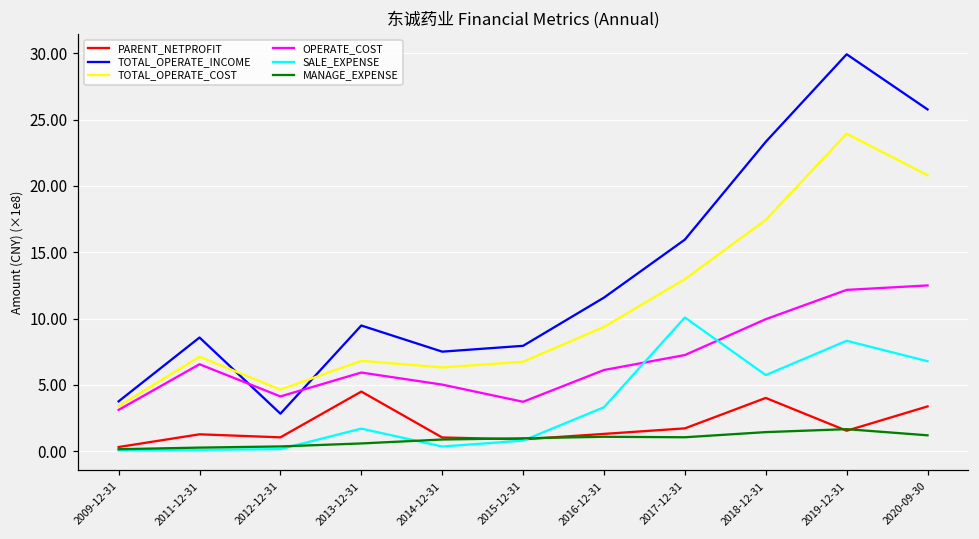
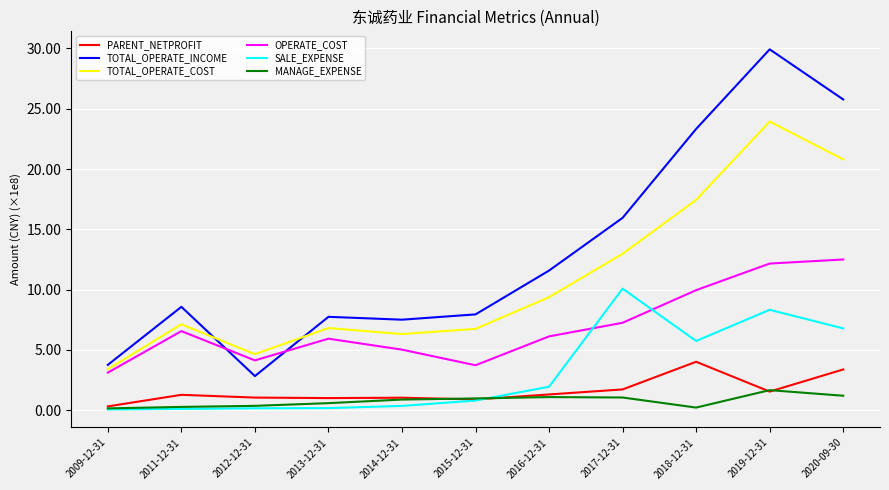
PARENT_NETPROFIT, 2013-12-31: 4.5 -> 1.0
TOTAL_OPERATE_INCOME, 2013-12-31: 9.5 -> 7.7
SALE_EXPENSE, 2013-12-31: 1.7 -> 0.2
SALE_EXPENSE, 2016-12-31: 3.3 -> 1.9
MANAGE_EXPENSE, 2018-12-31: 1.4 -> 0.2
